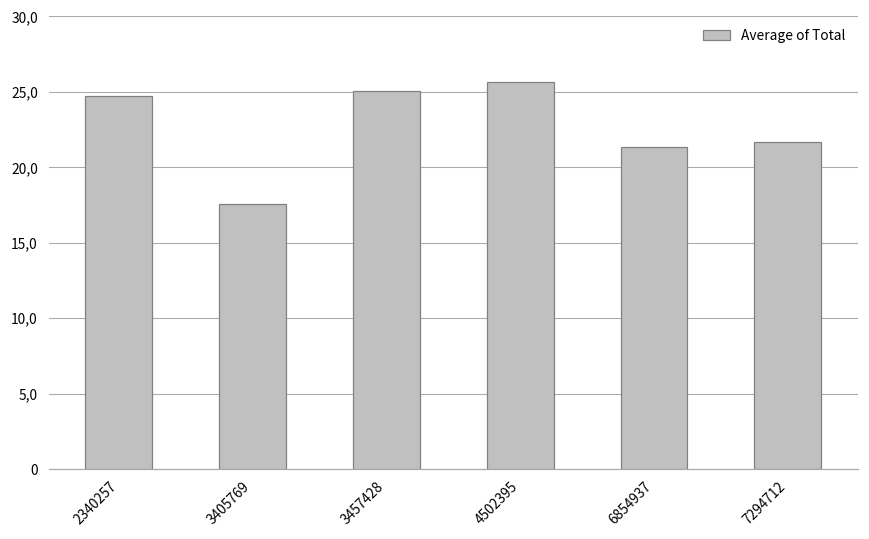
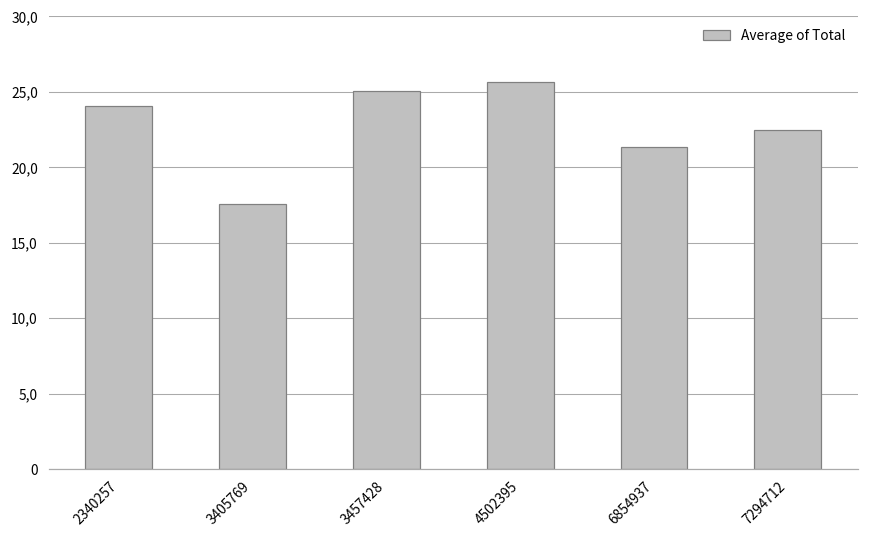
2340257: 247 -> 240
7294712: 217 -> 225
